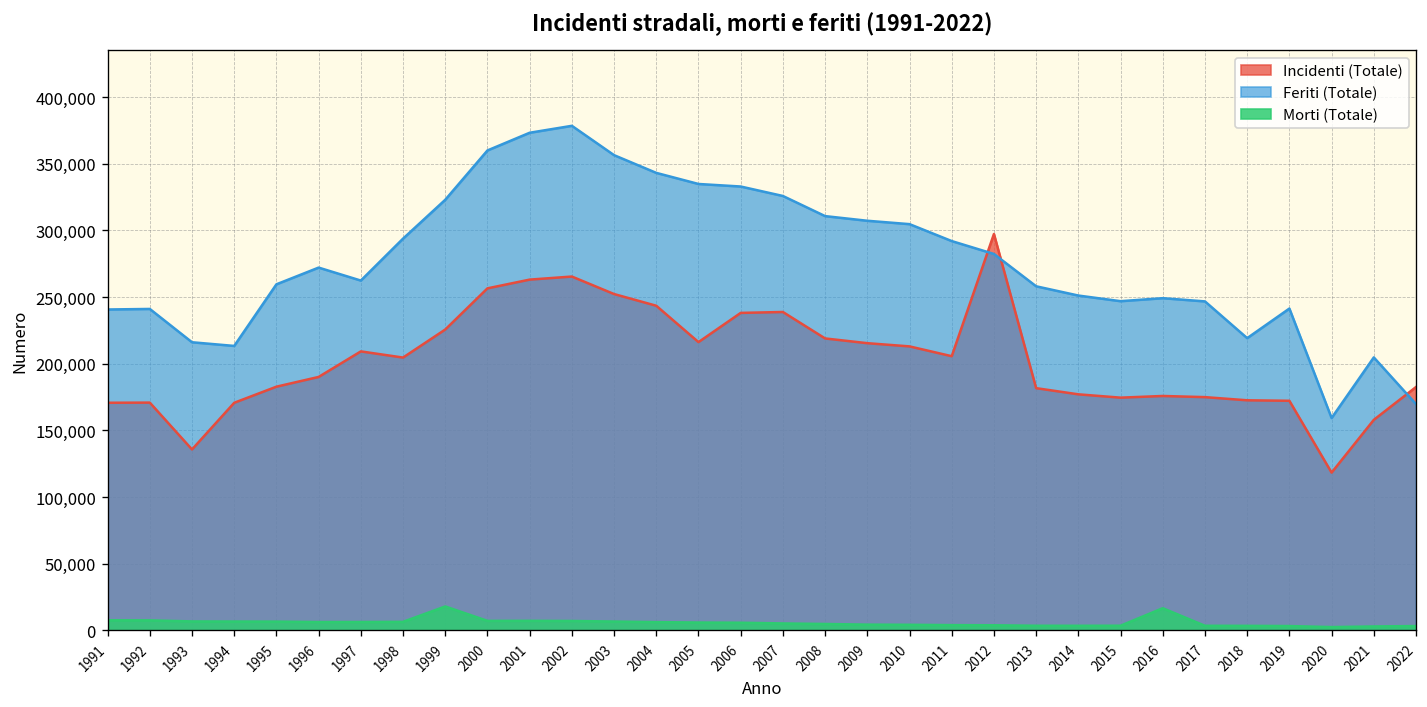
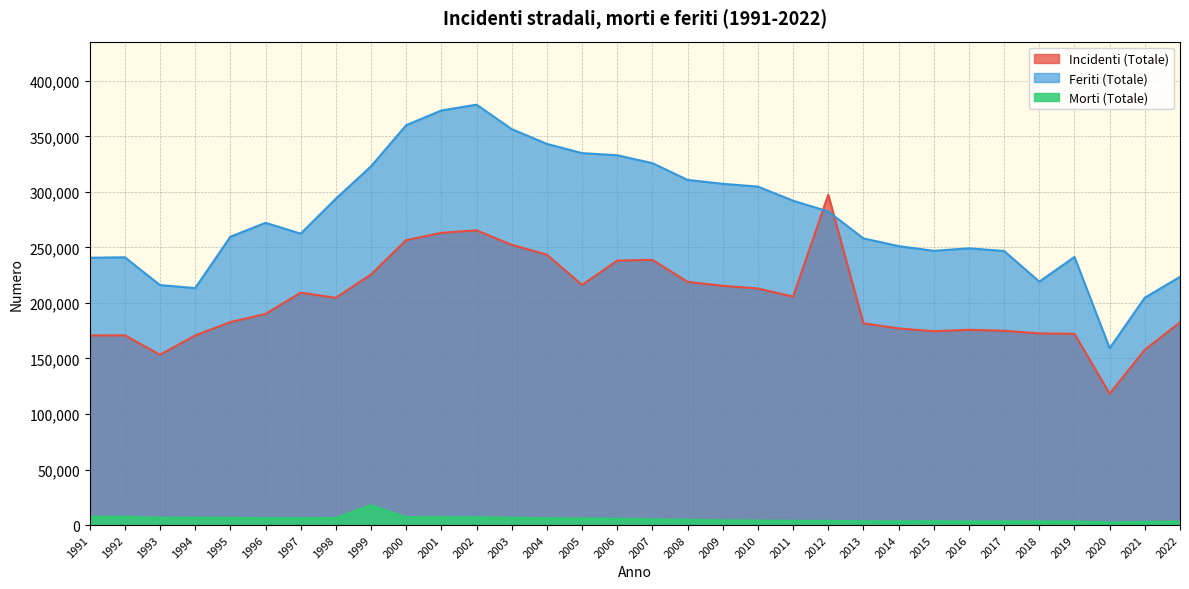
Incidenti (Totale), 1993: 136,000 -> 153,000
Morti (Totale), 2016: 17,000 -> 3,000
Feriti (Totale), 2022: 170,000 -> 223,000
